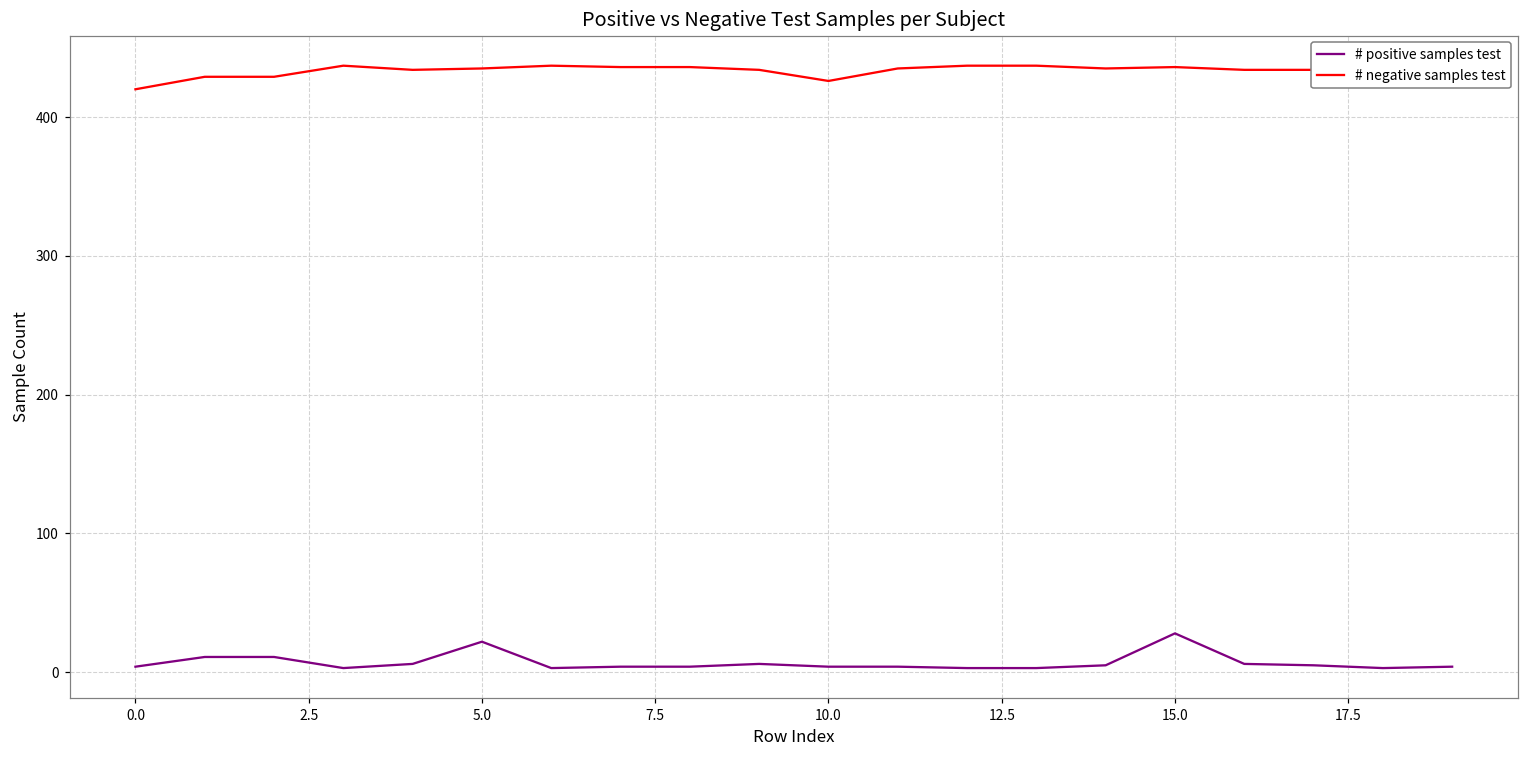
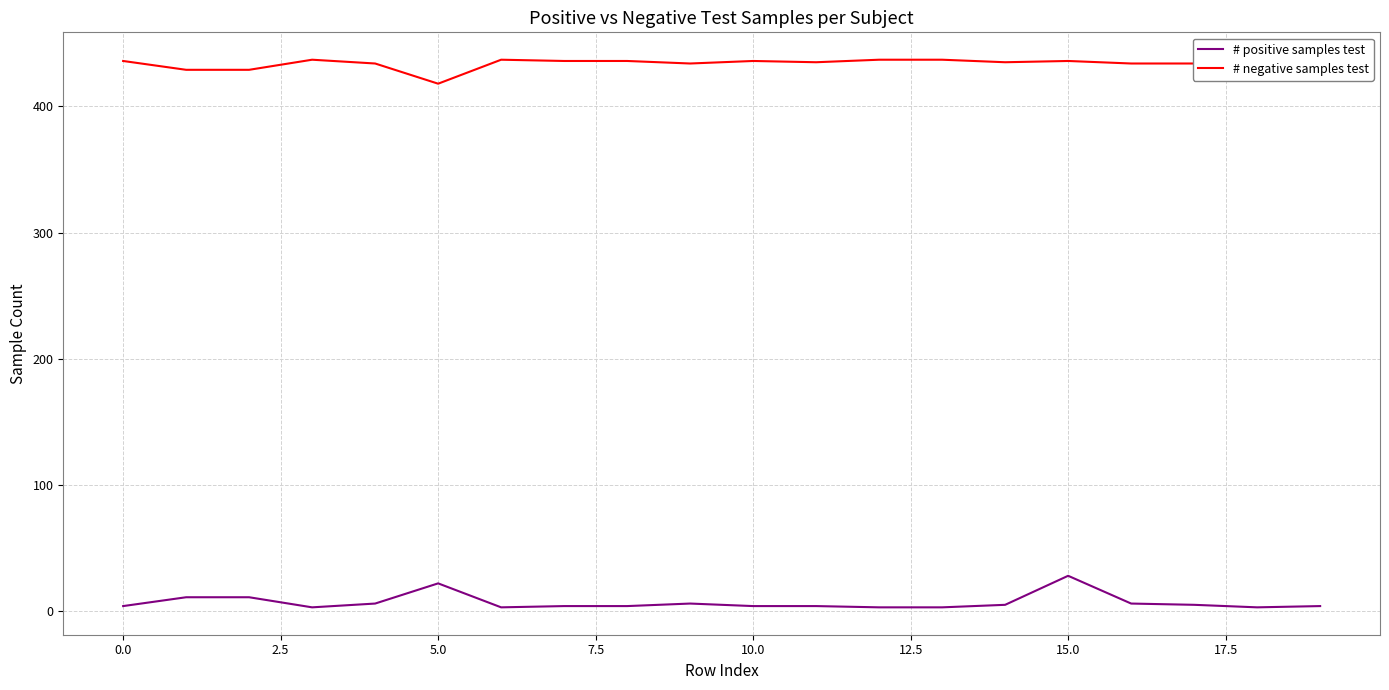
# negative samples test, 0.0: 420 -> 436
# negative samples test, 5.0: 435 -> 418
# negative samples test, 10.0: 426 -> 436
